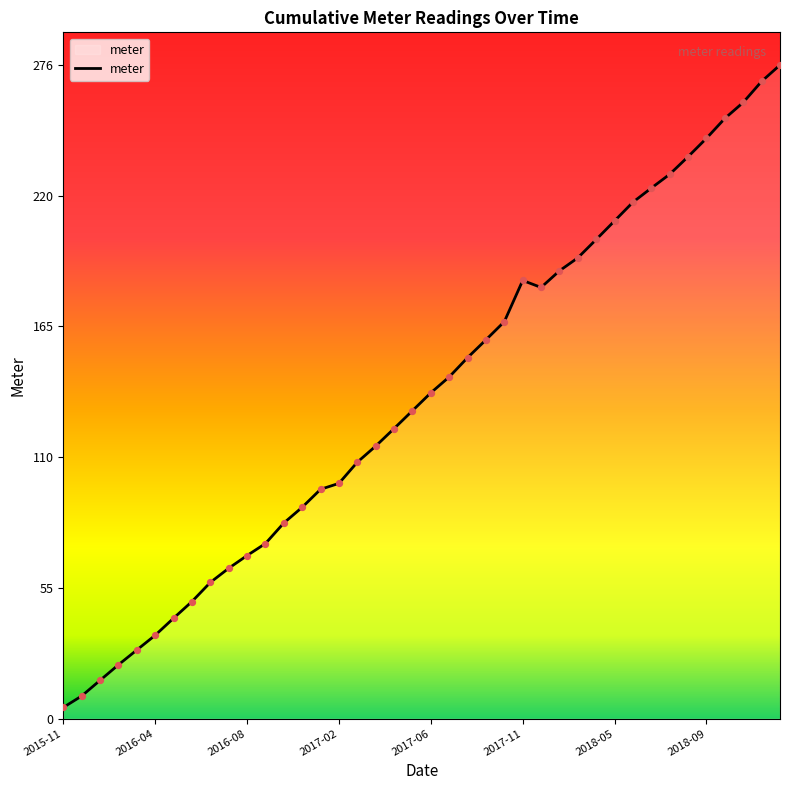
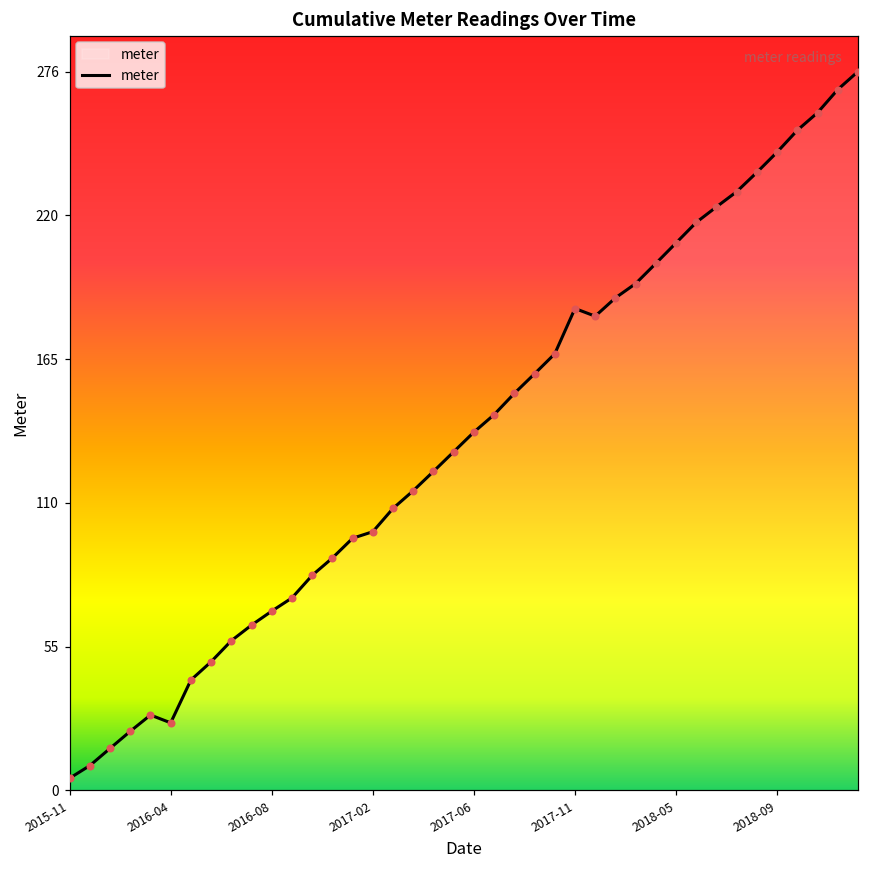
2016-04: 35 -> 26
